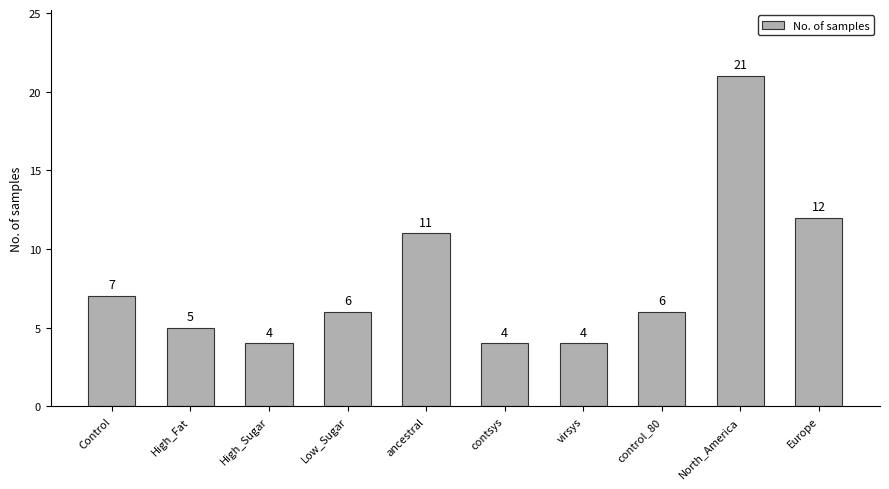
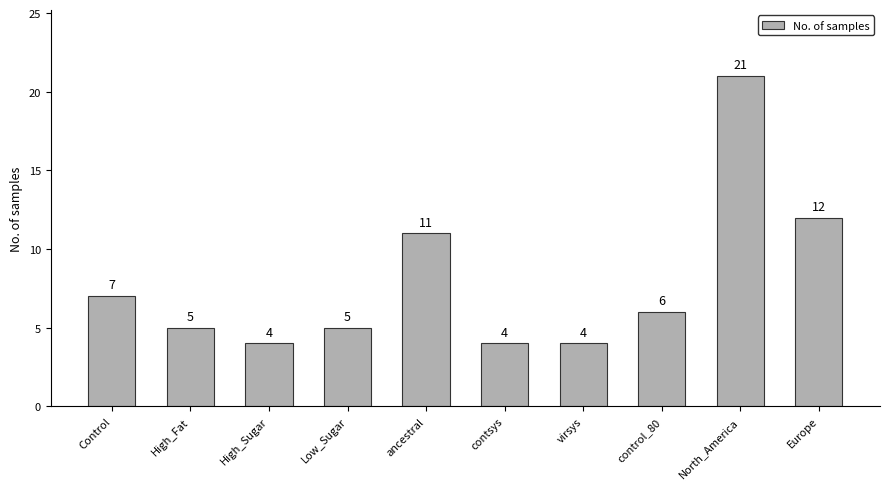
Low_Sugar: 6 -> 5
